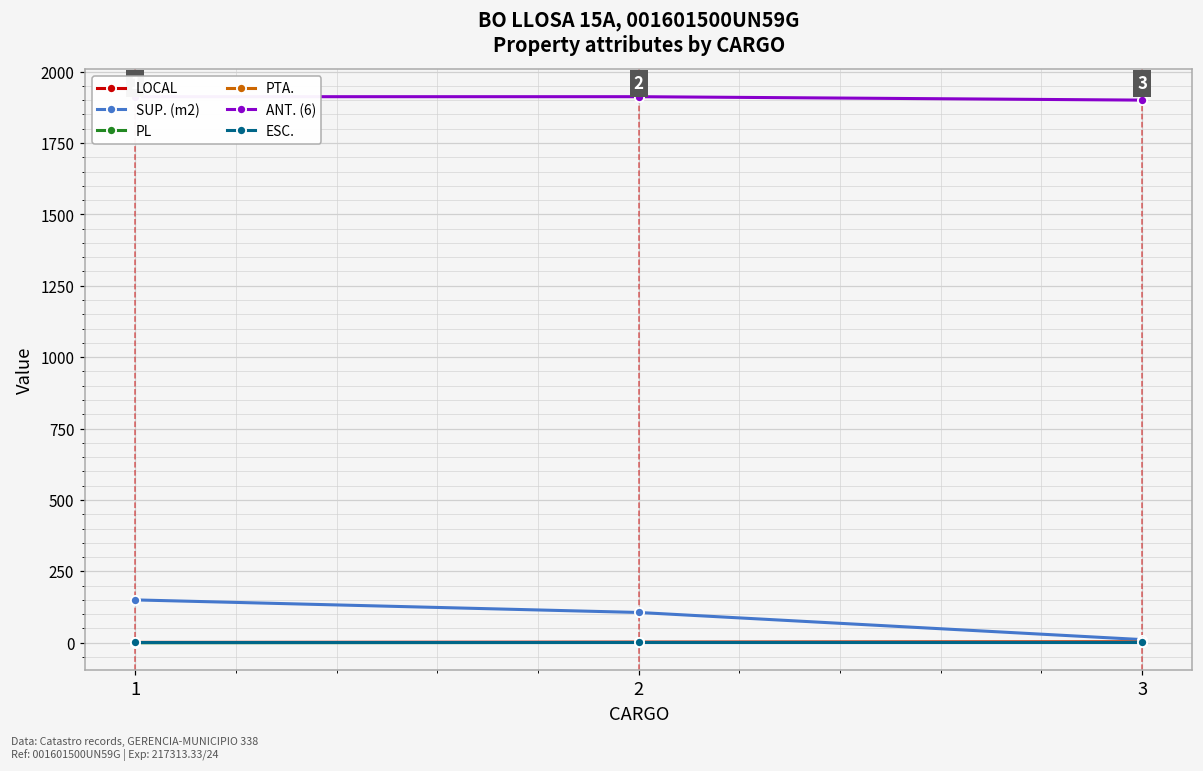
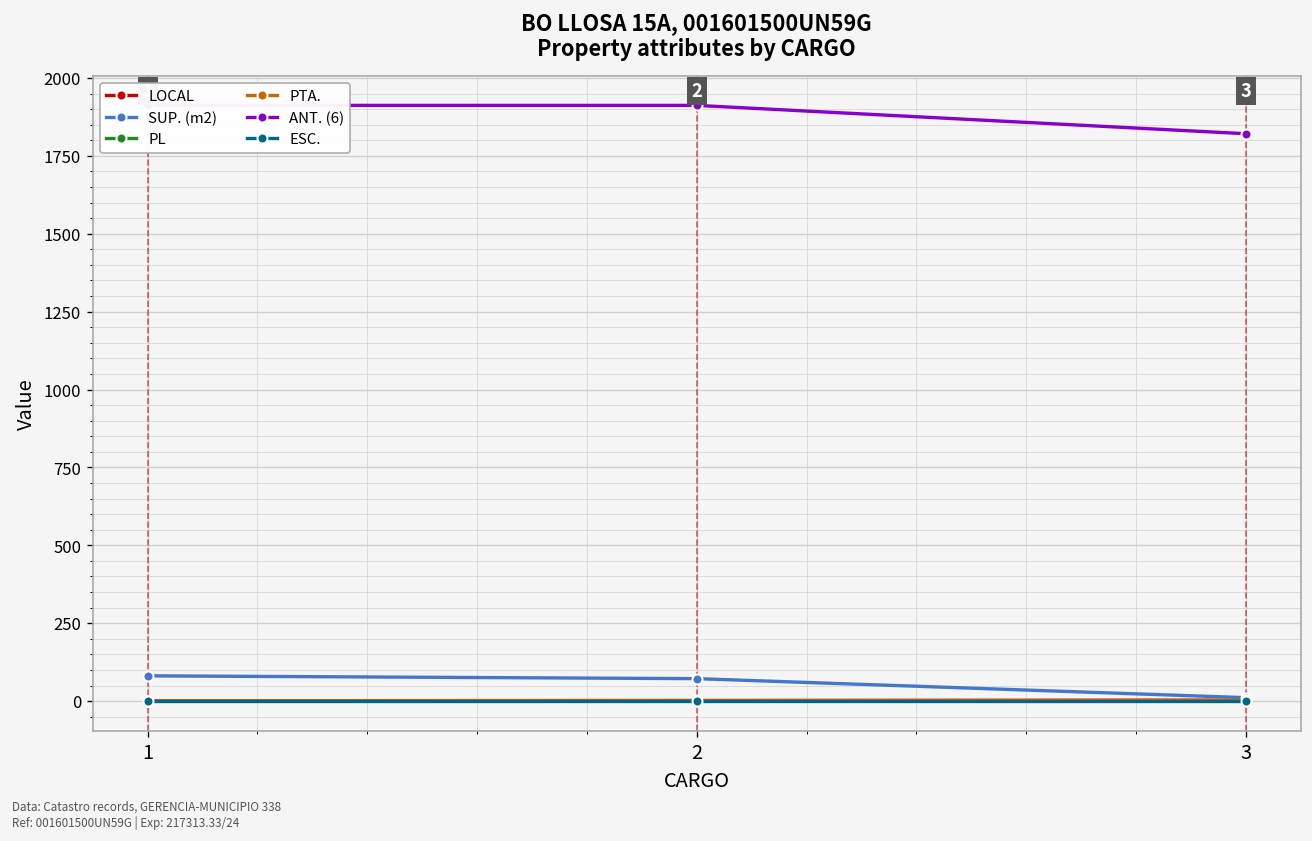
SUP. (m2), 1: 150 -> 80
SUP. (m2), 2: 110 -> 70
ANT. (6), 3: 1900 -> 1820
